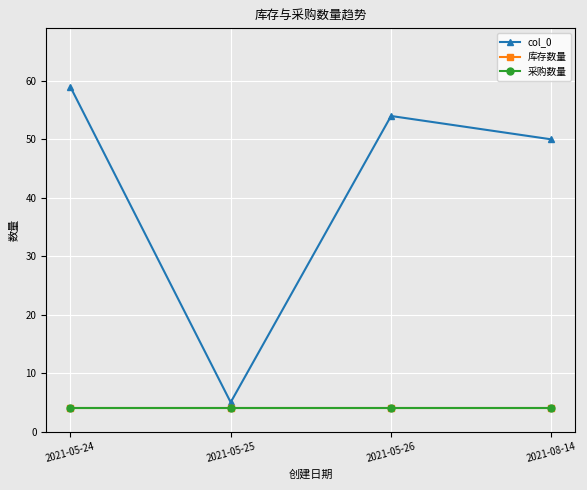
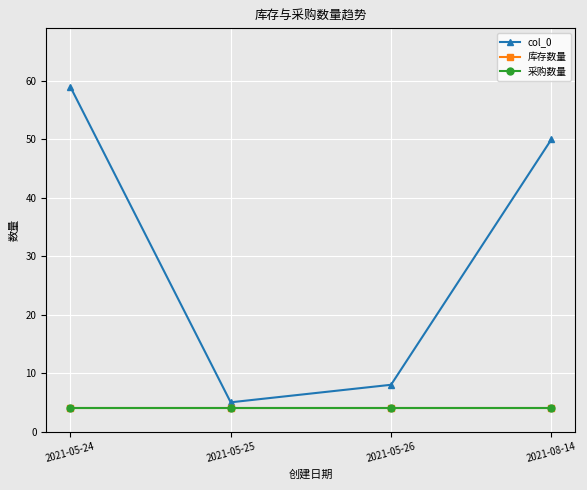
col_0, 2021-05-26: 54 -> 8
